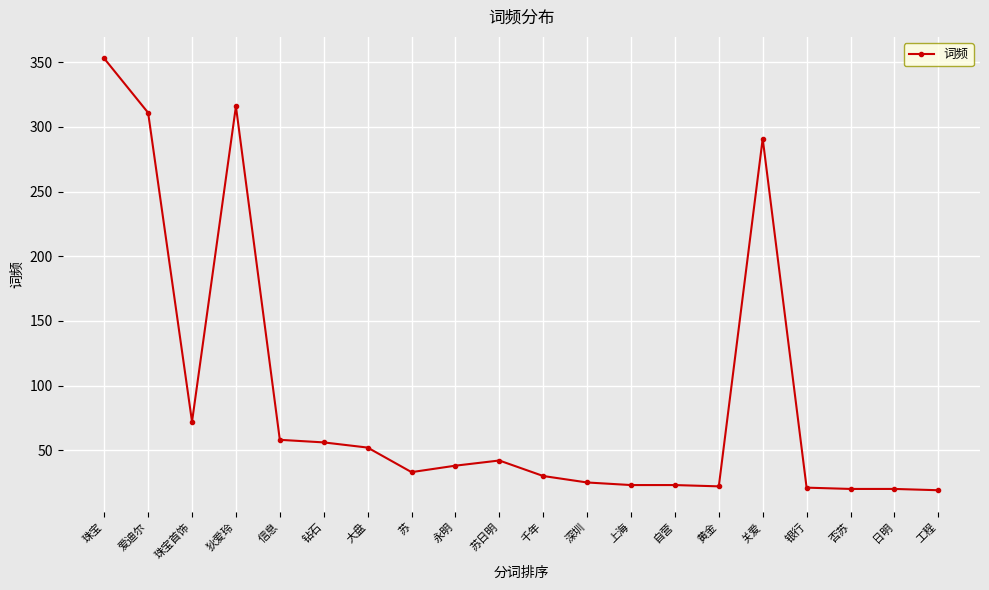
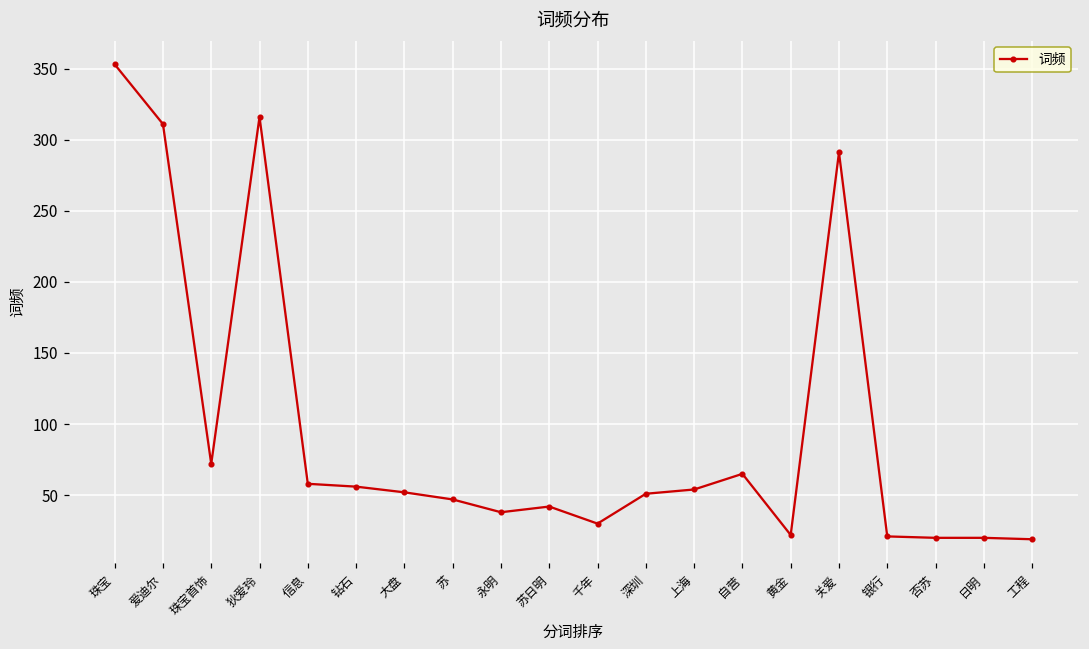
苏: 33 -> 47
深圳: 25 -> 51
上海: 23 -> 54
自营: 23 -> 65
